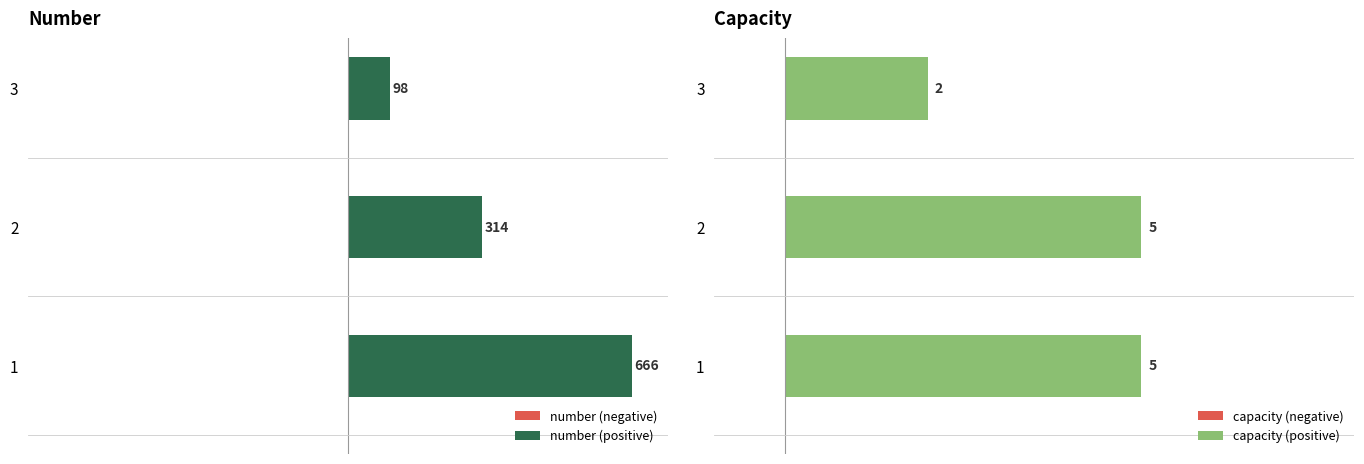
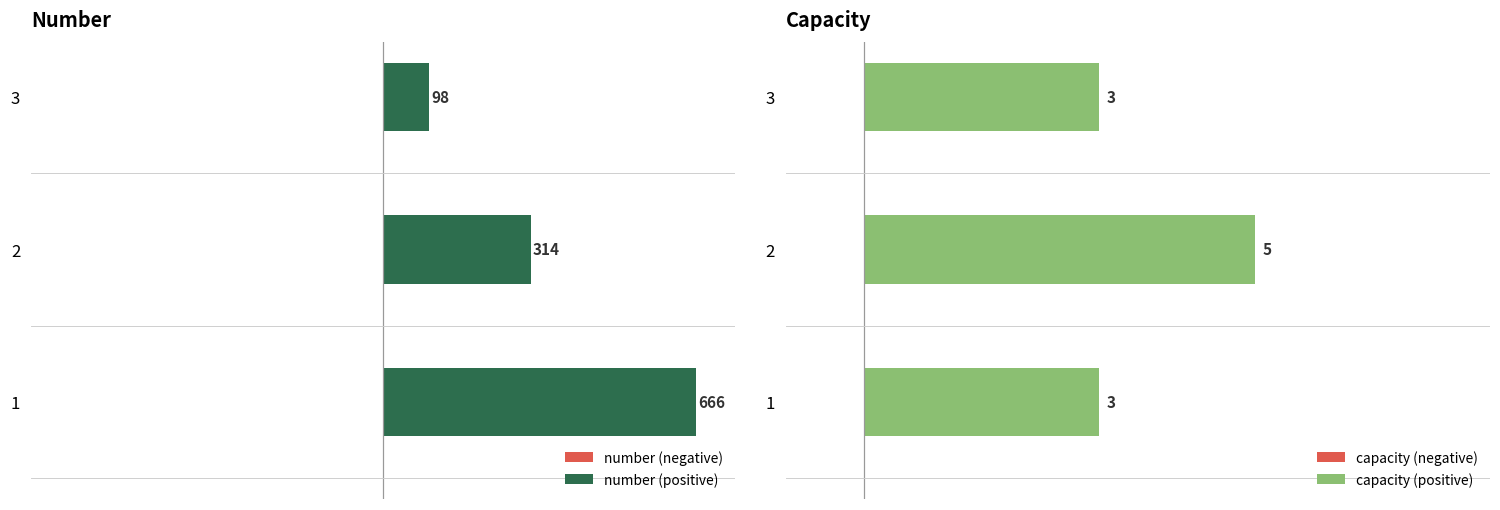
Capacity, capacity (positive), 3: 2 -> 3
Capacity, capacity (positive), 1: 5 -> 3
